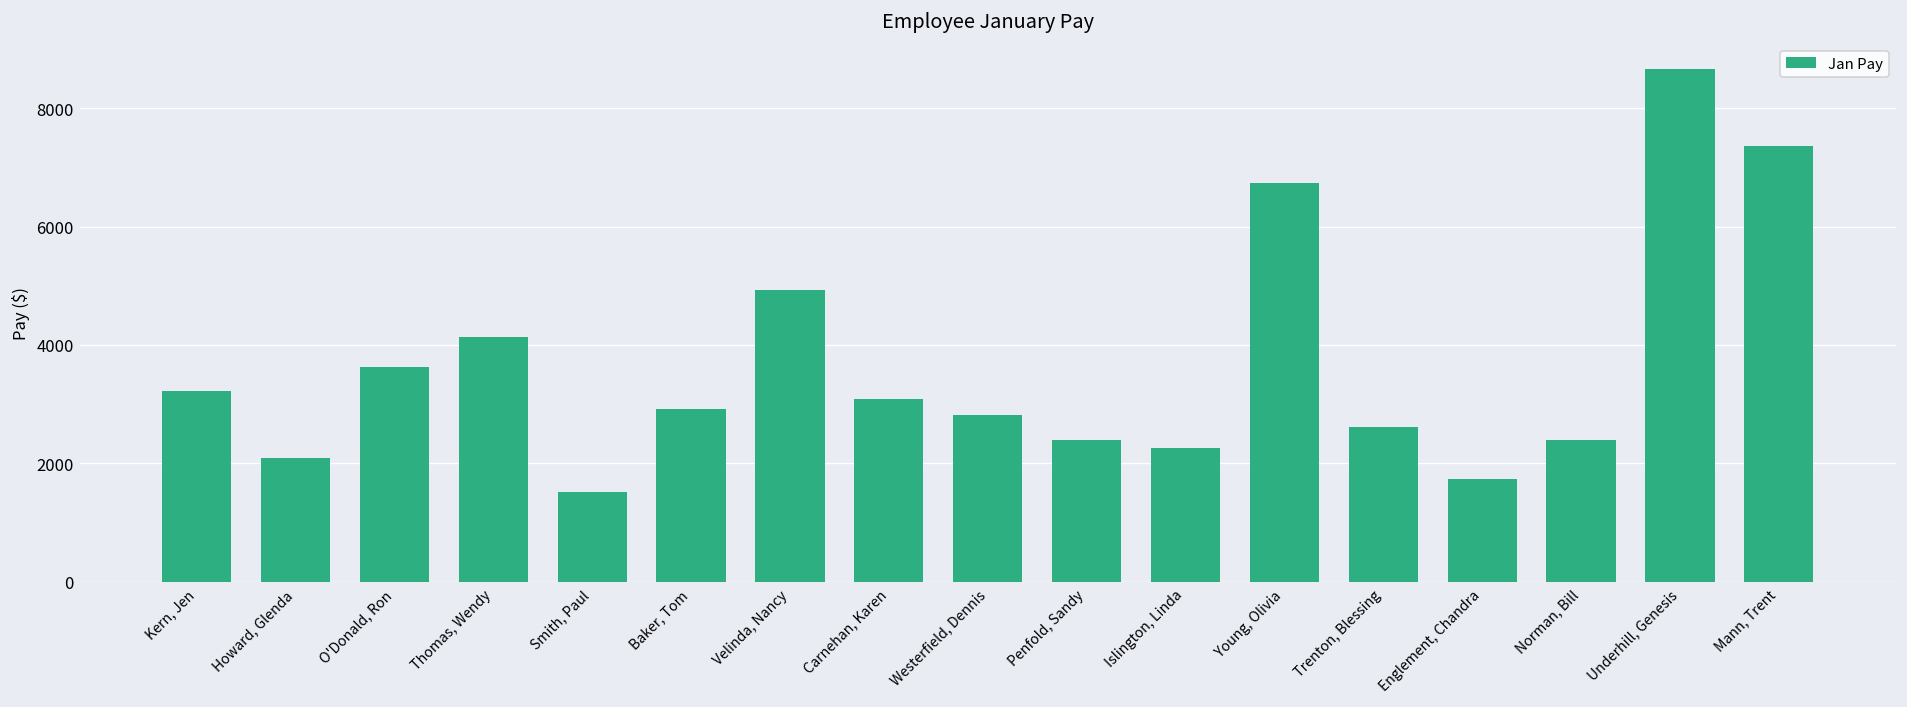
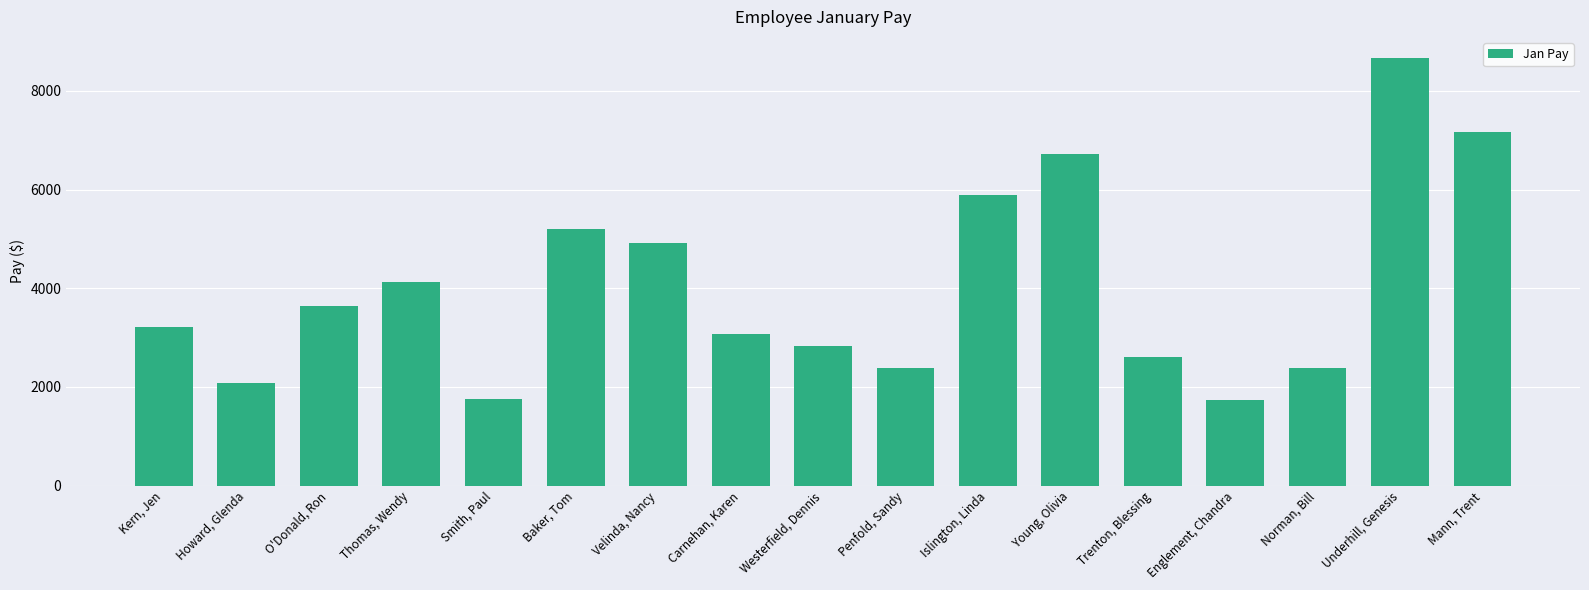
Smith, Paul: 1500 -> 1800
Baker, Tom: 2900 -> 5200
Islington, Linda: 2300 -> 5900
Mann, Trent: 7400 -> 7200
